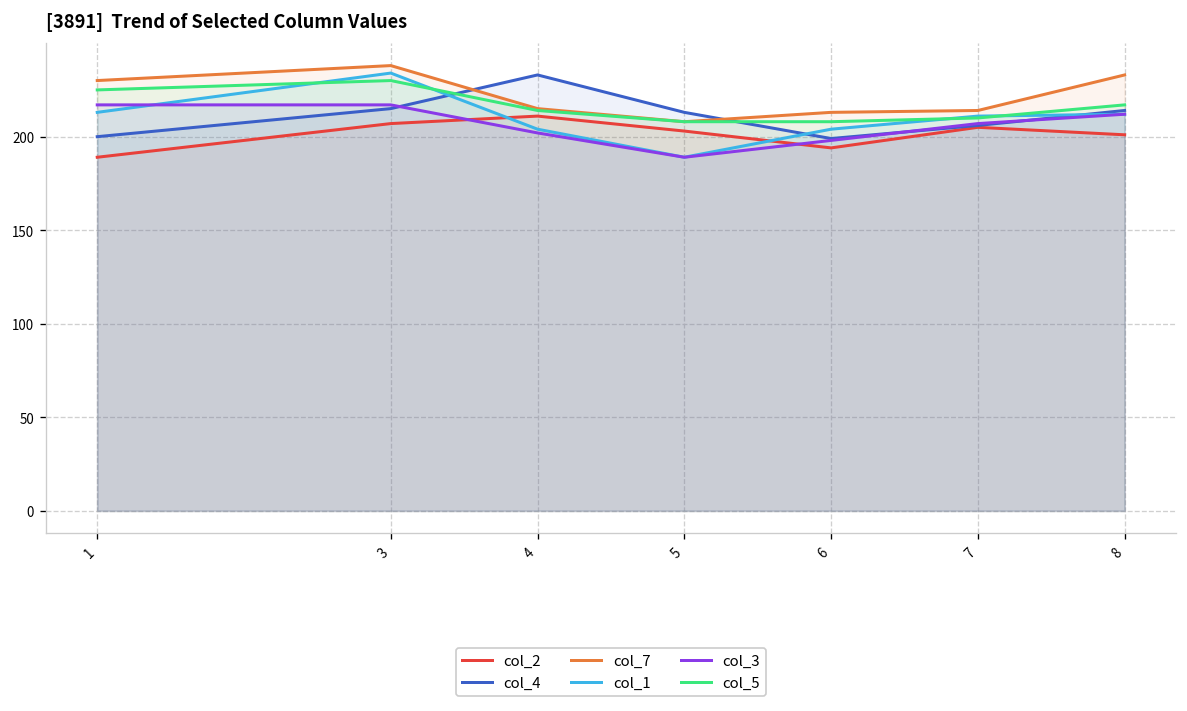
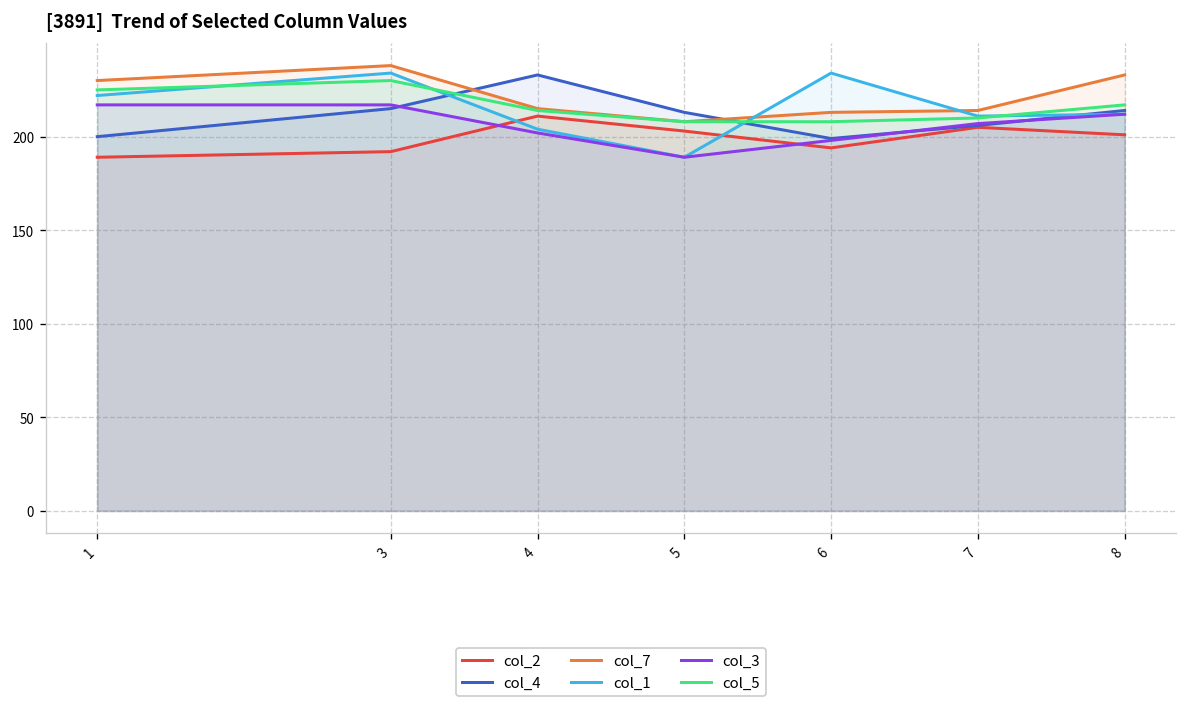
col_1, 1: 213 -> 222
col_2, 3: 207 -> 192
col_1, 6: 204 -> 234
